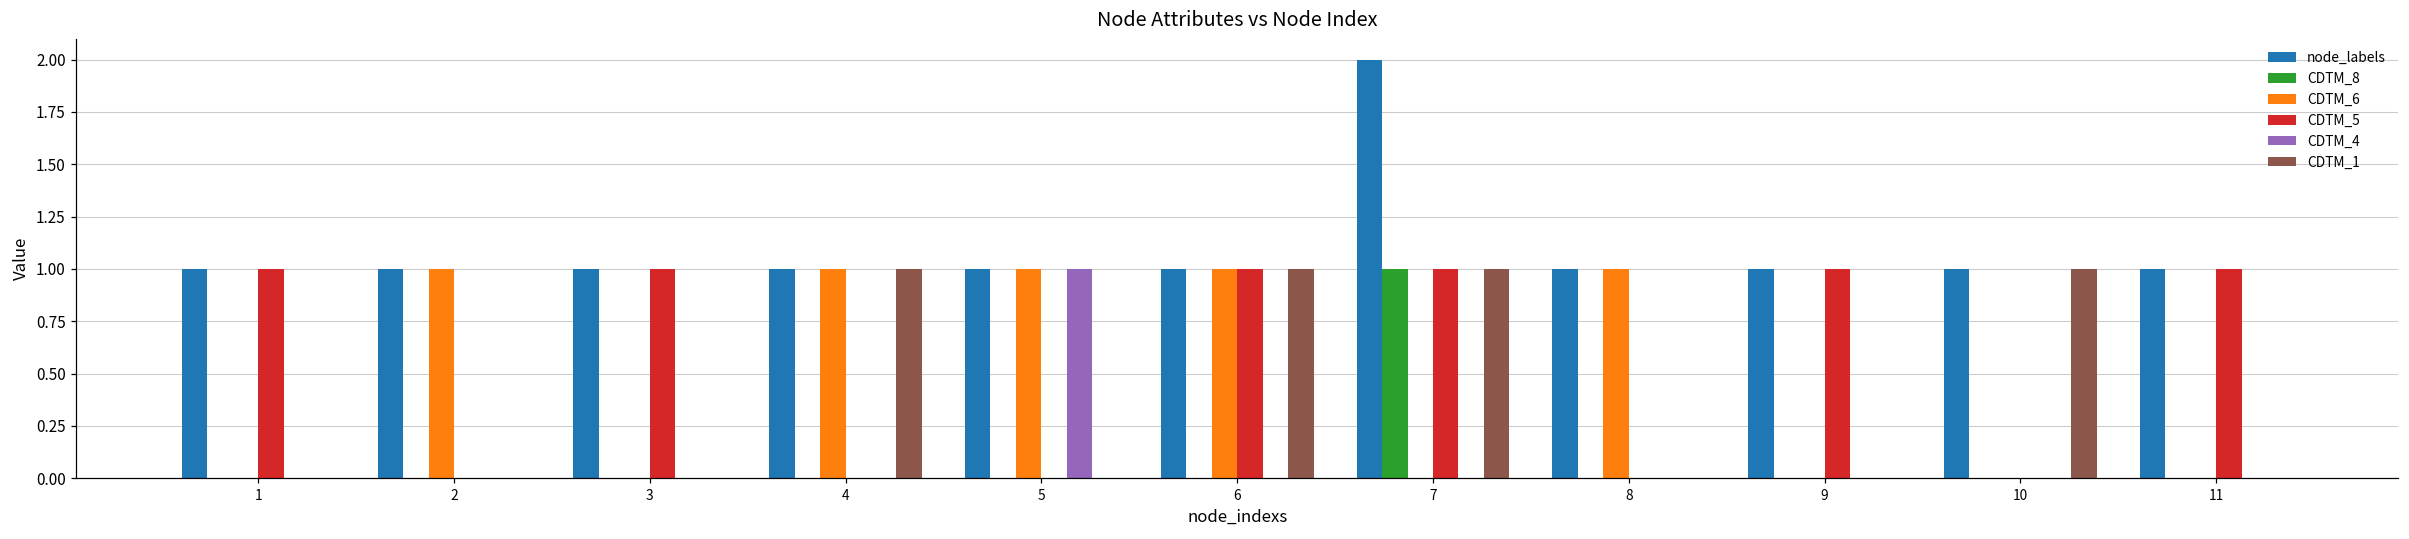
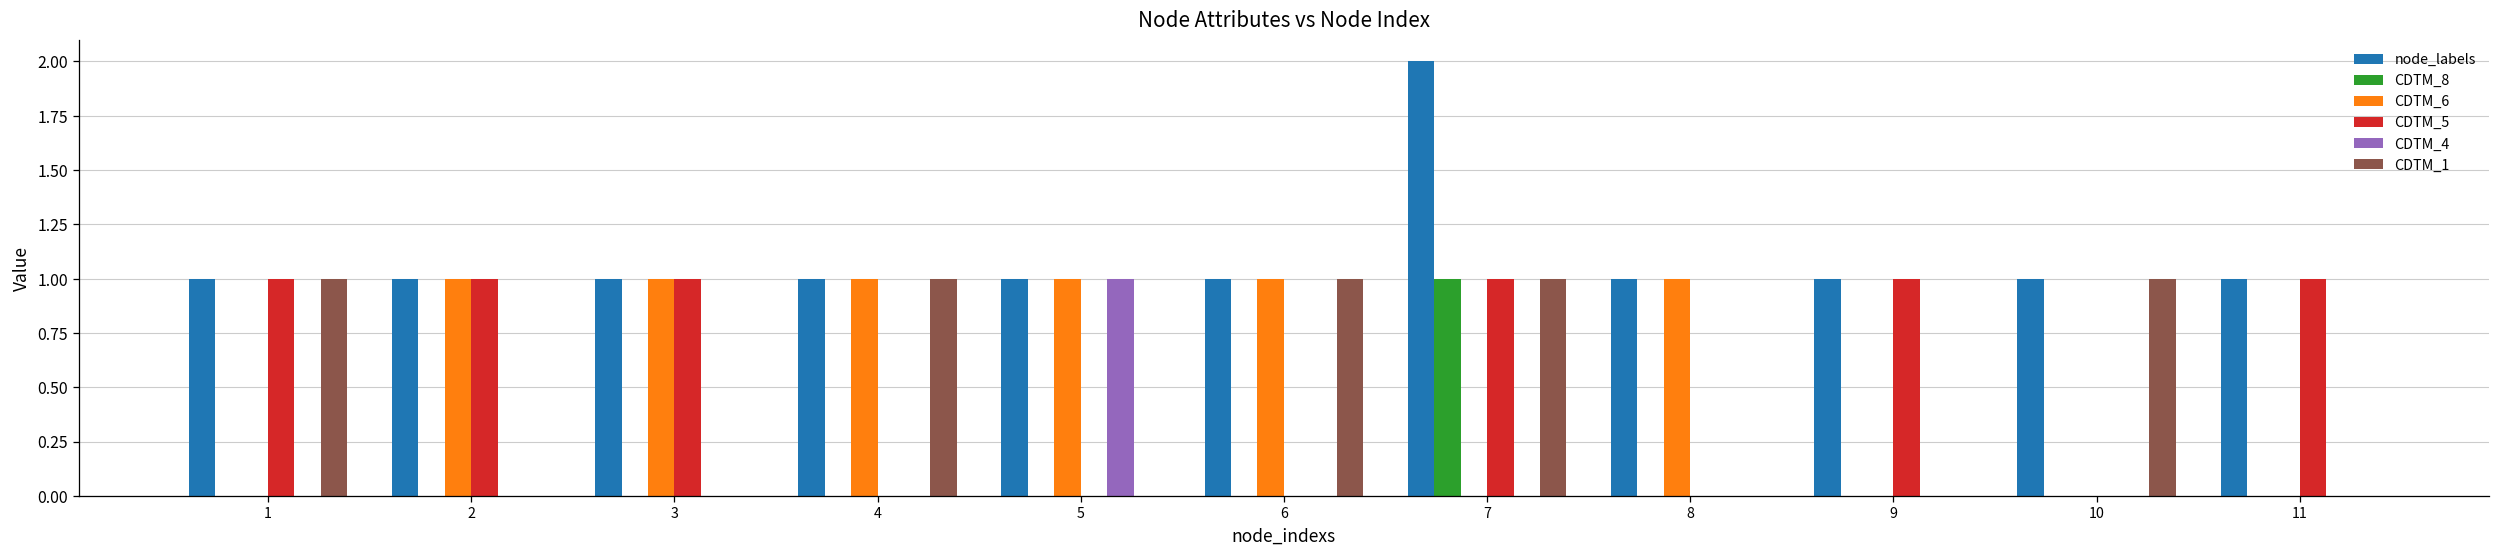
CDTM_1, 1: 0 -> 1
CDTM_5, 2: 0 -> 1
CDTM_6, 3: 0 -> 1
CDTM_5, 6: 1 -> 0
